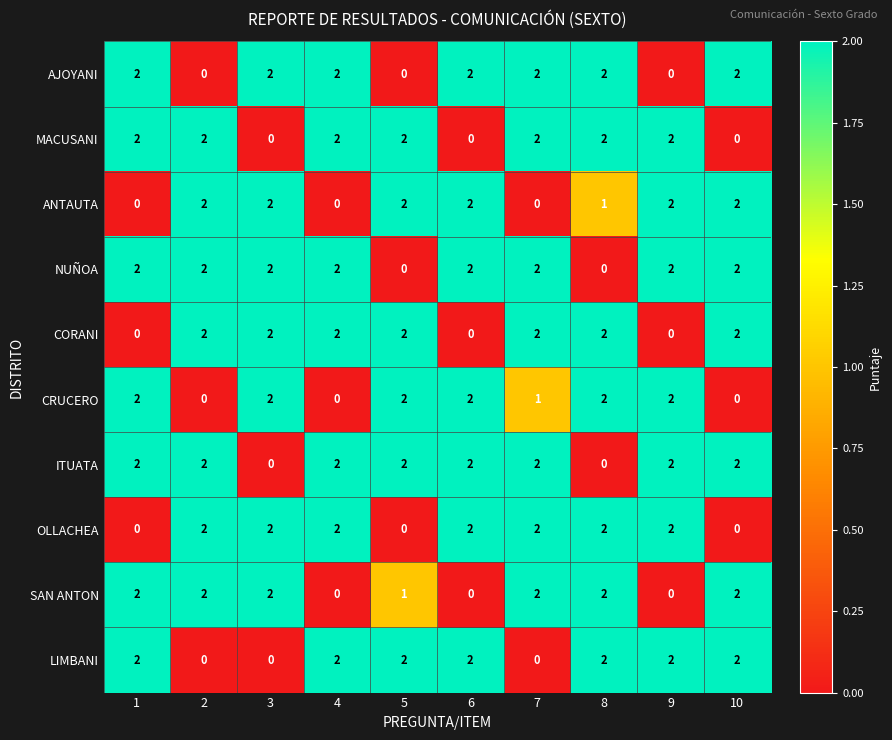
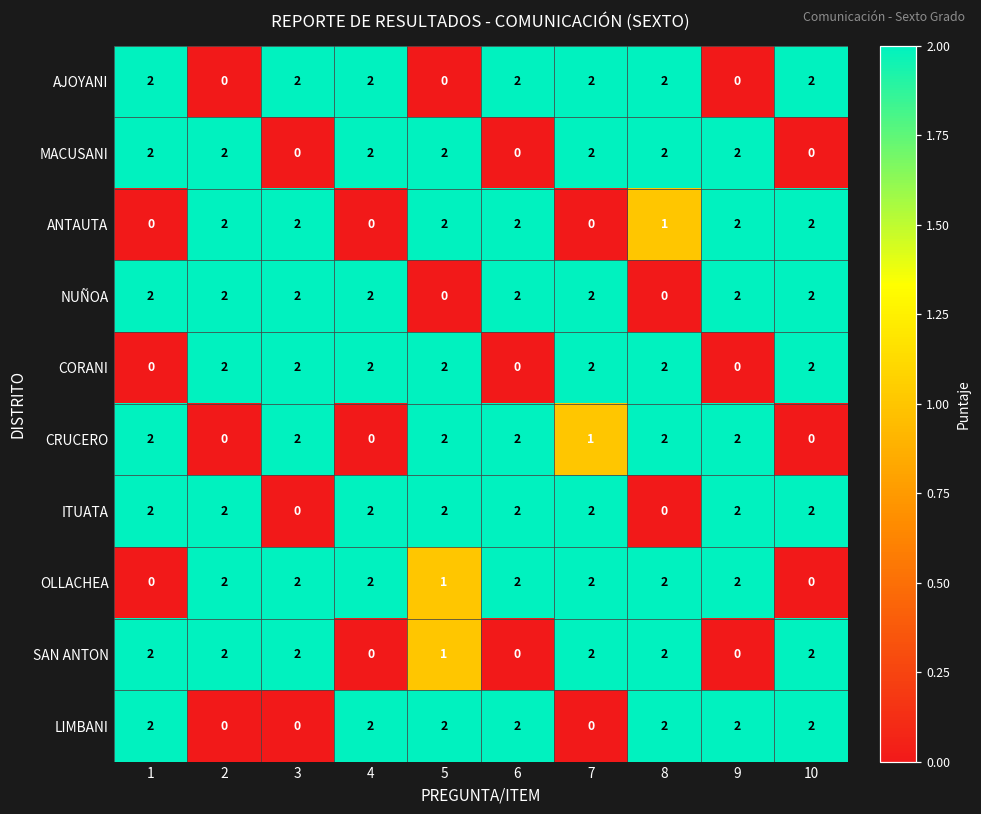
OLLACHEA, 5: 0 -> 1
